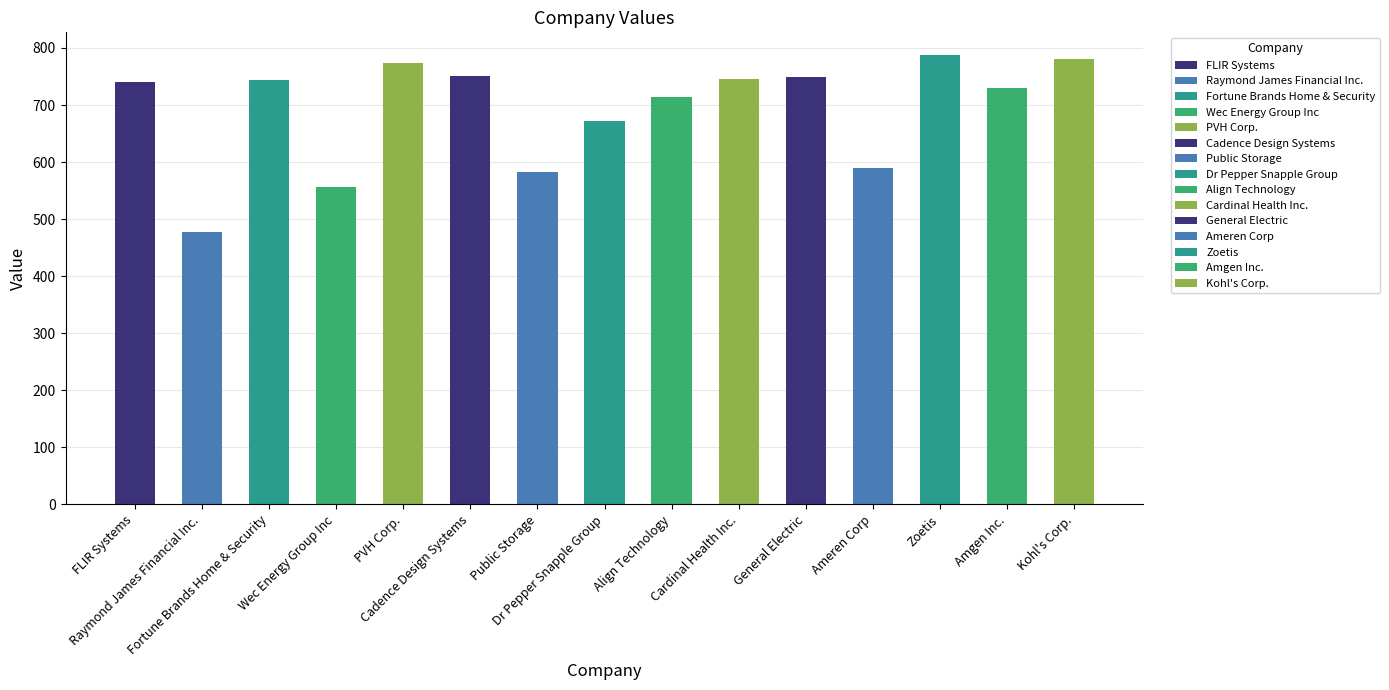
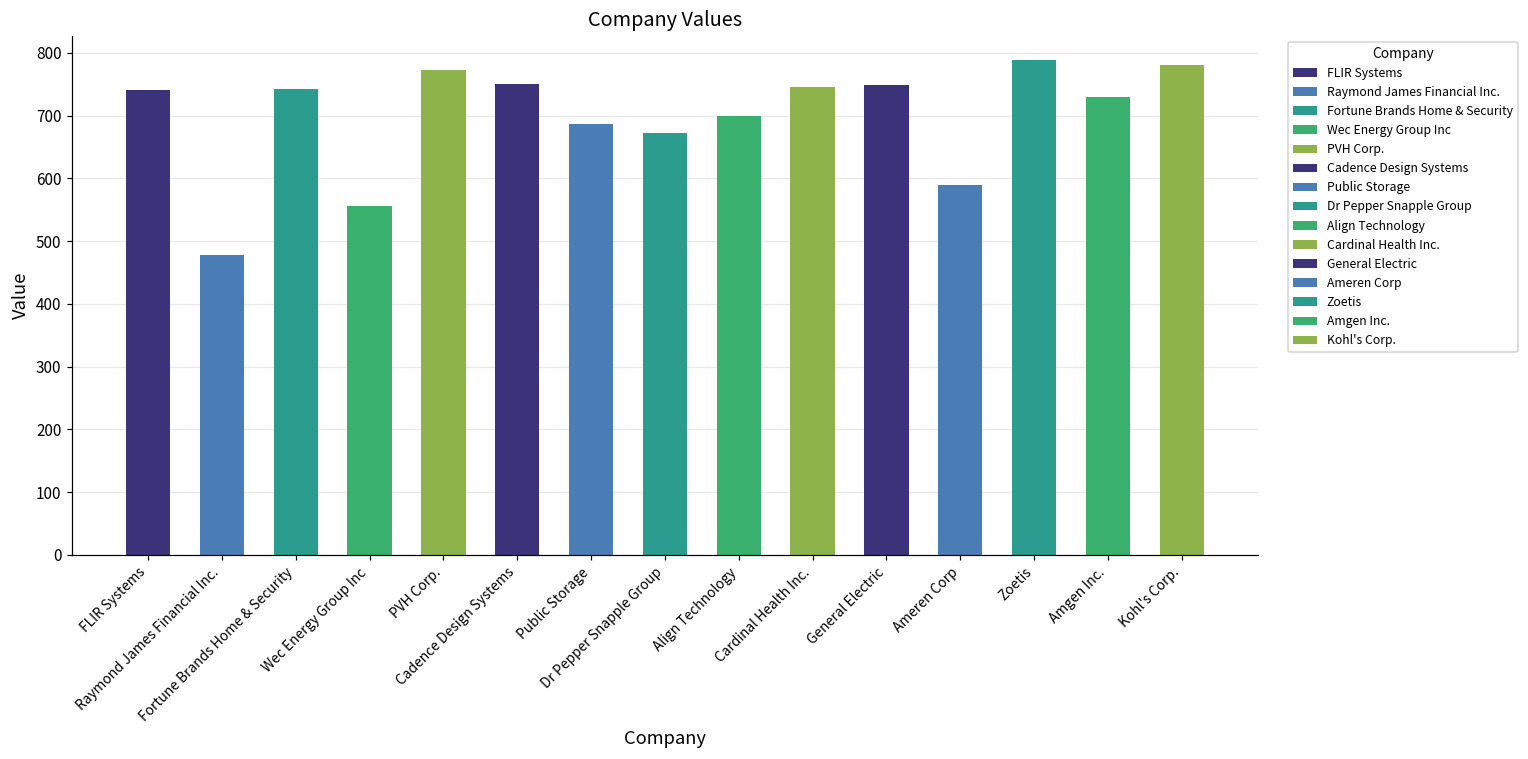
Public Storage: 580 -> 690
Align Technology: 710 -> 700
